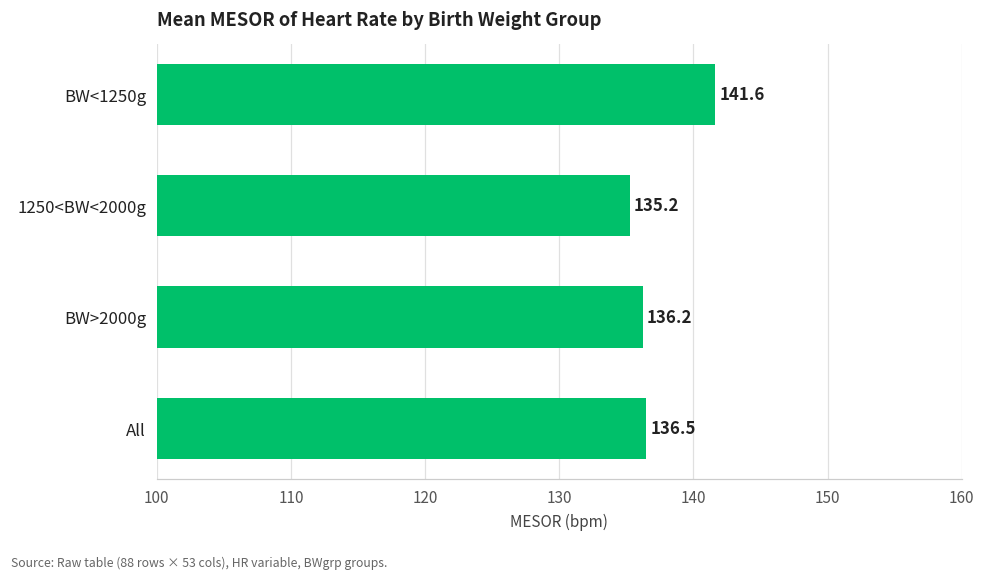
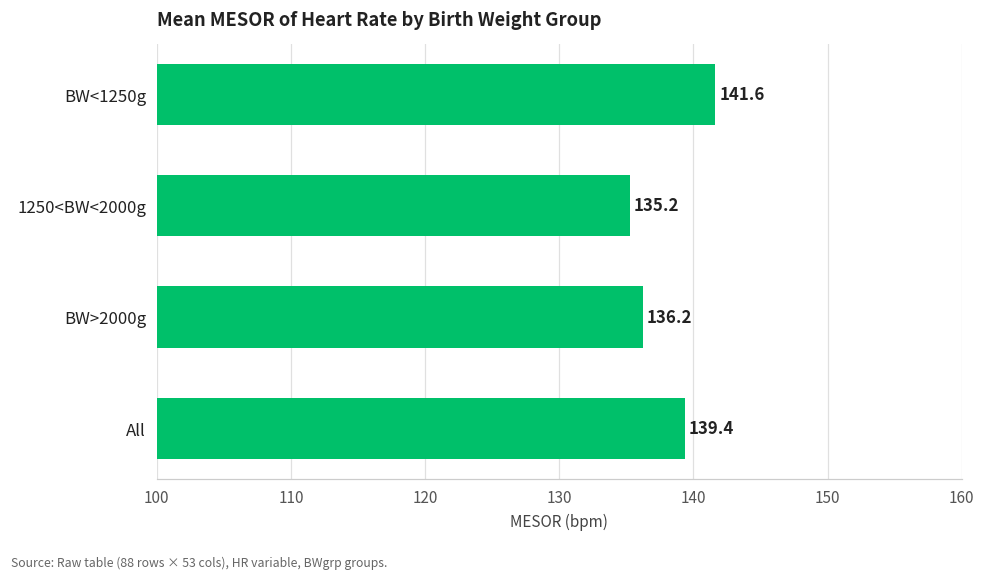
All: 136.5 -> 139.4
